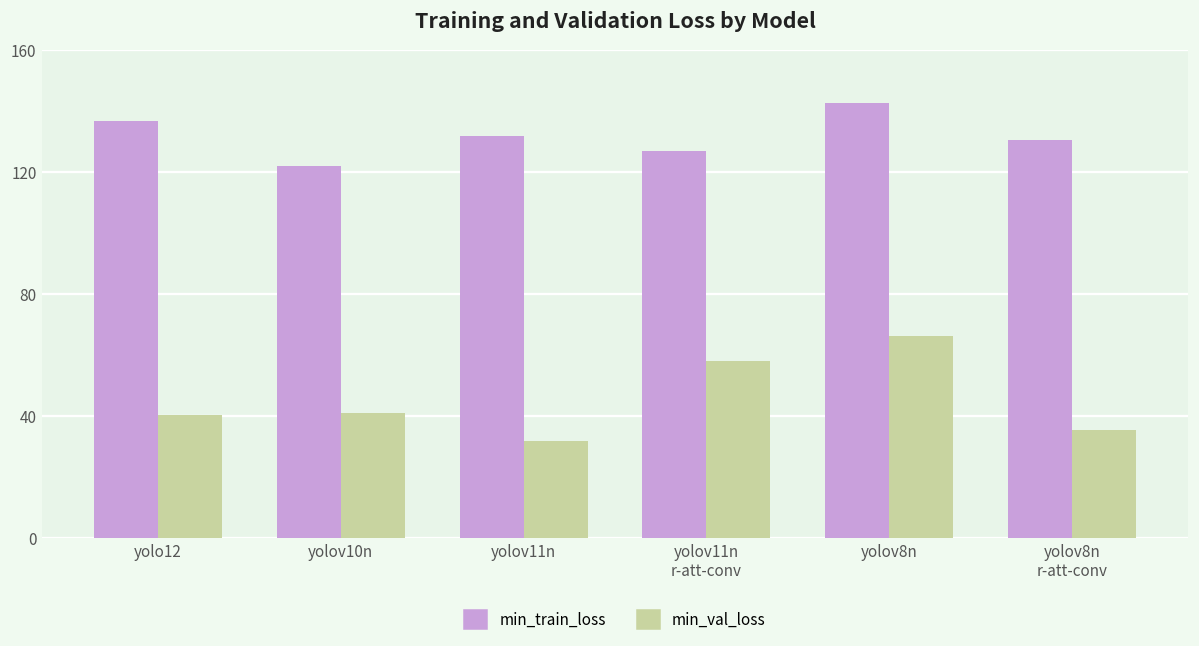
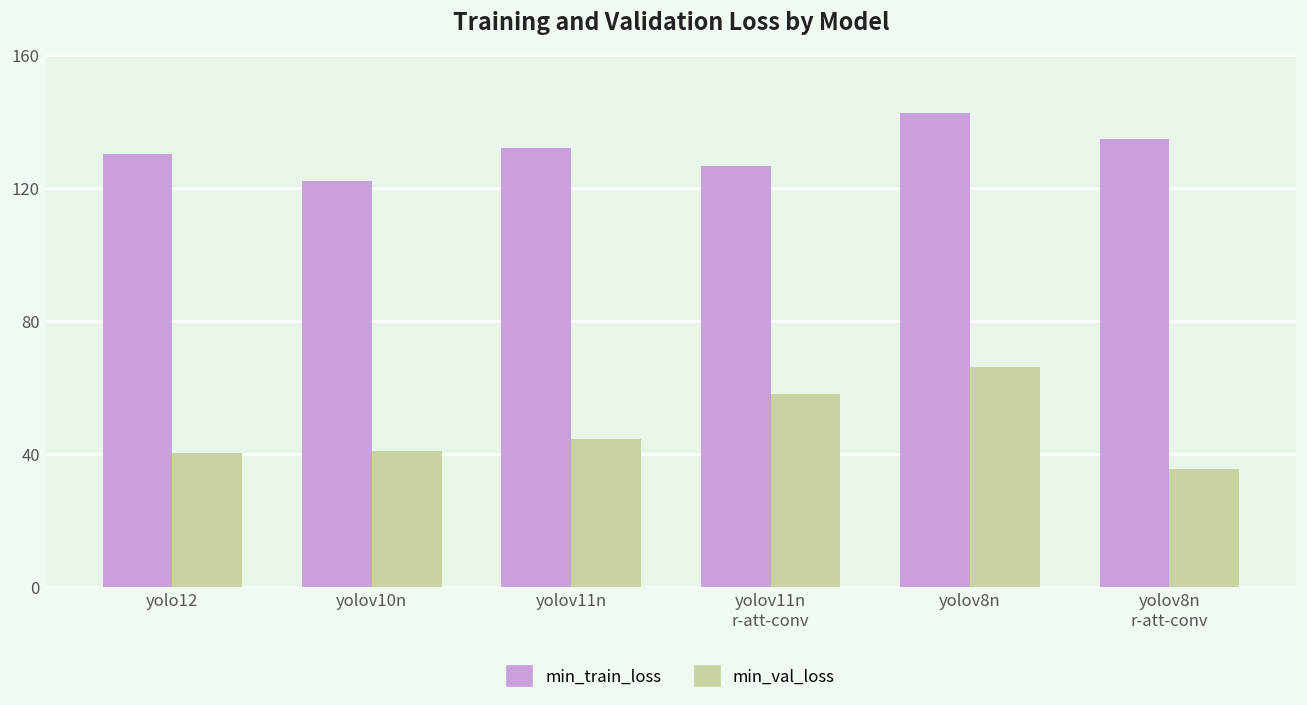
min_train_loss, yolo12: 137 -> 130
min_val_loss, yolov11n: 32 -> 45
min_train_loss, yolov8n r-att-conv: 130 -> 135
